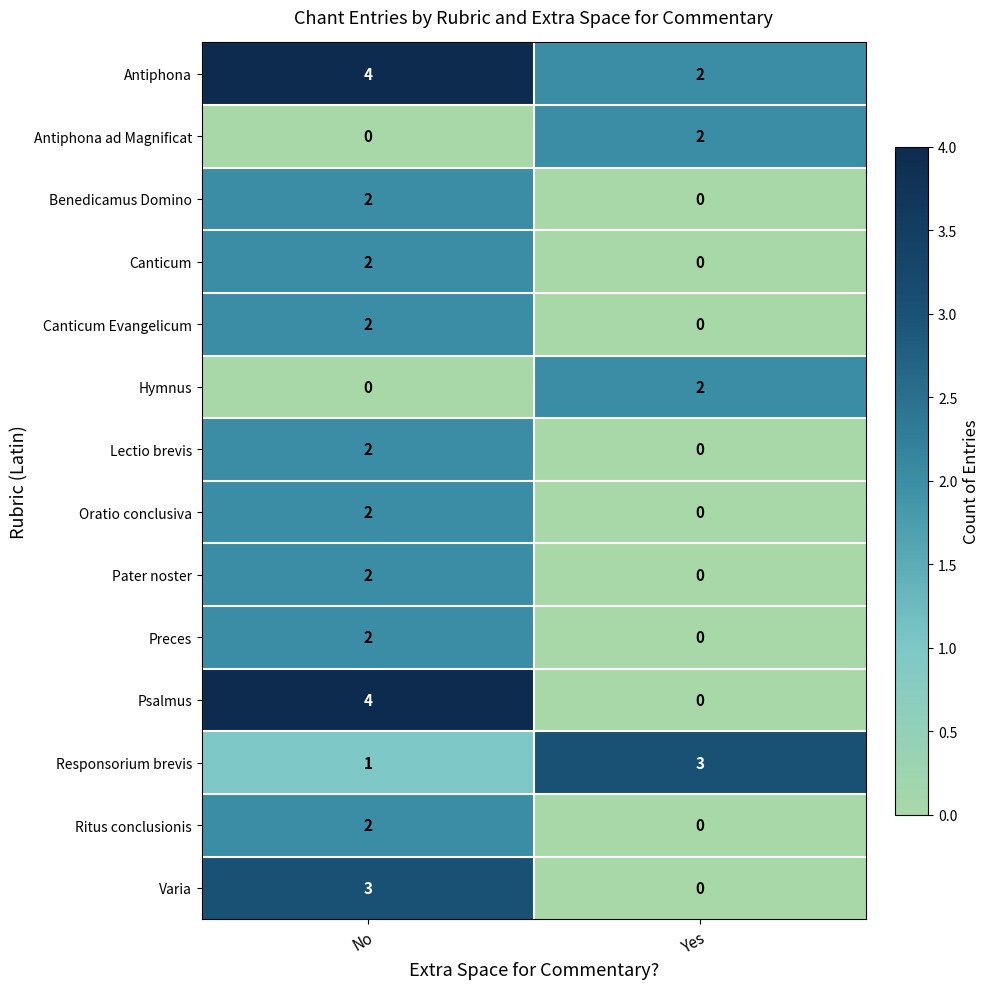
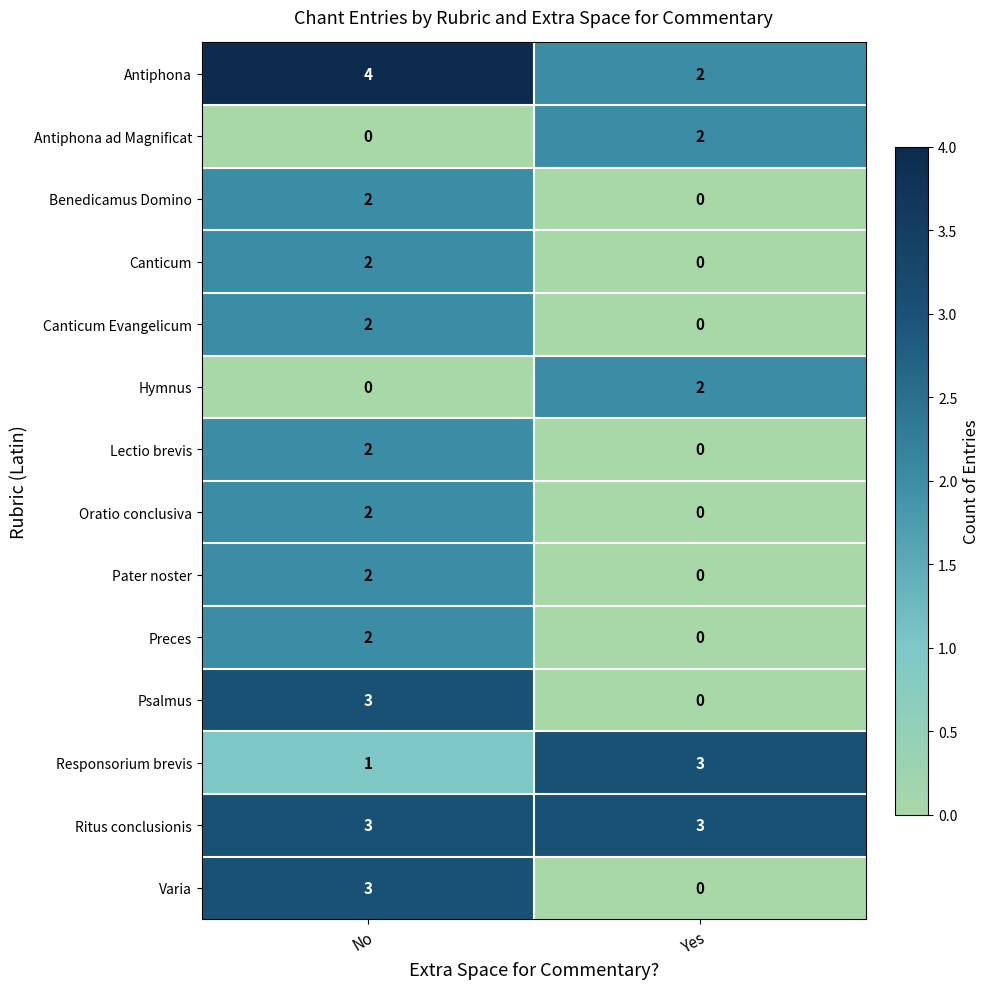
Psalmus, No: 4 -> 3
Ritus conclusionis, No: 2 -> 3
Ritus conclusionis, Yes: 0 -> 3
